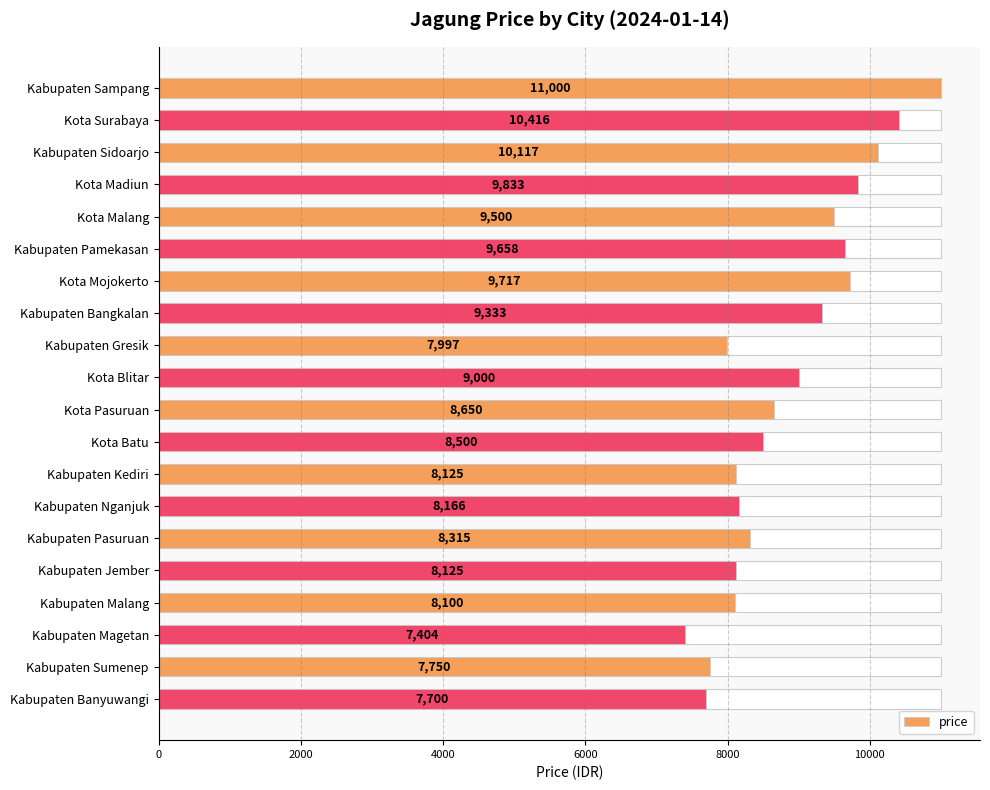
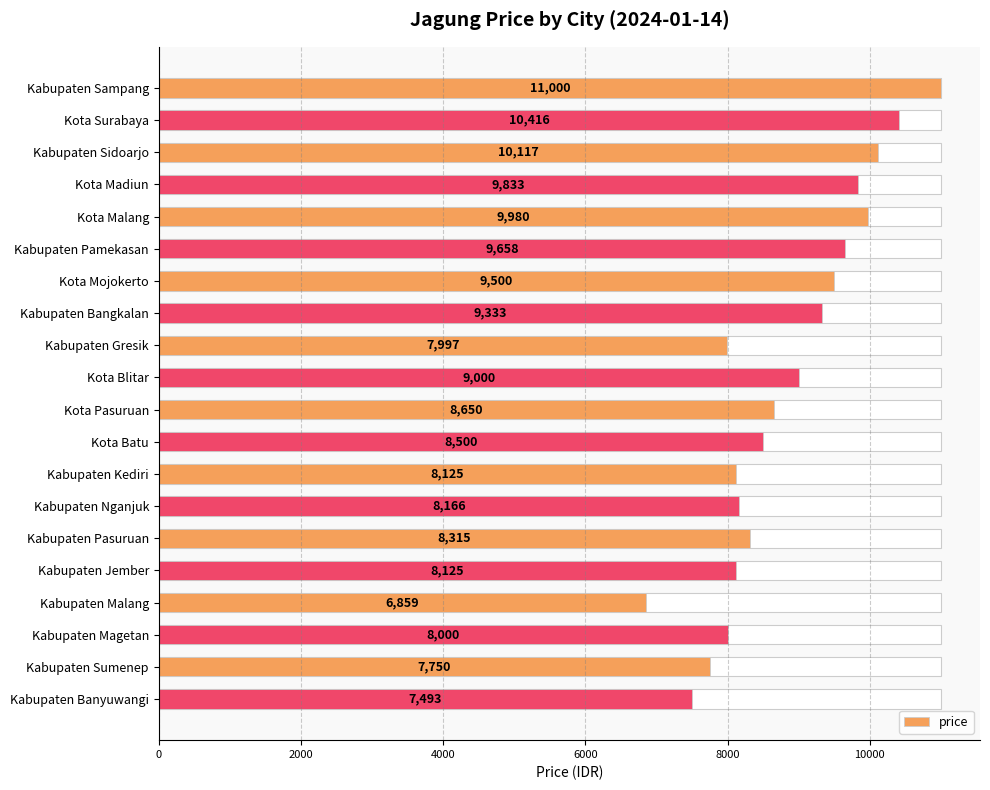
price, Kota Malang: 9,500 -> 9,980
price, Kota Mojokerto: 9,717 -> 9,500
price, Kabupaten Malang: 8,100 -> 6,859
price, Kabupaten Magetan: 7,404 -> 8,000
price, Kabupaten Banyuwangi: 7,700 -> 7,493
